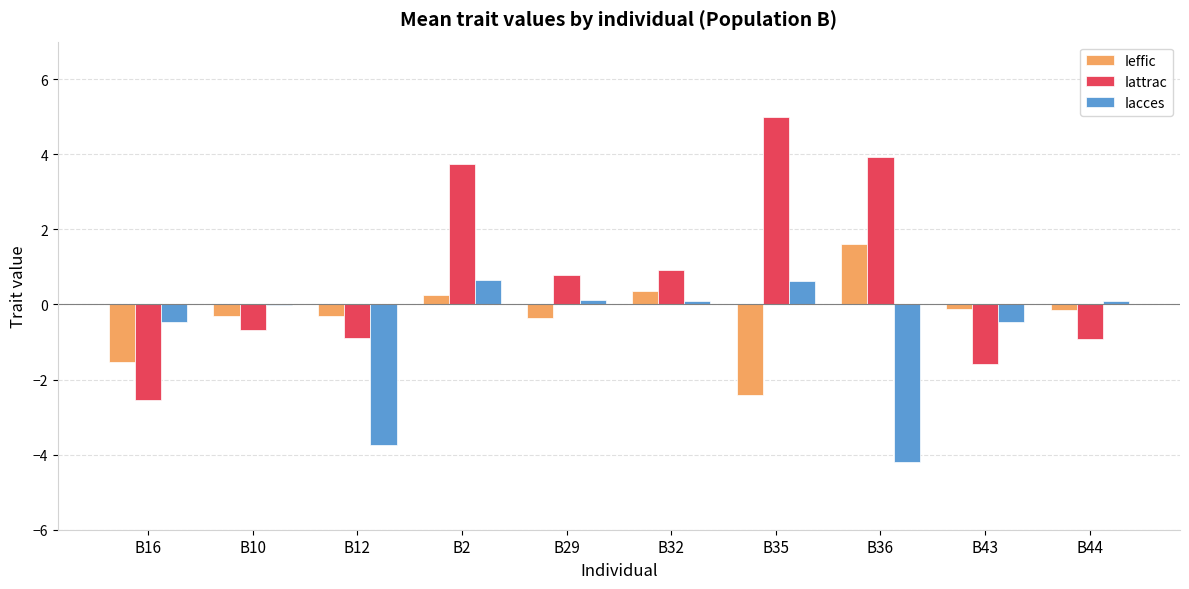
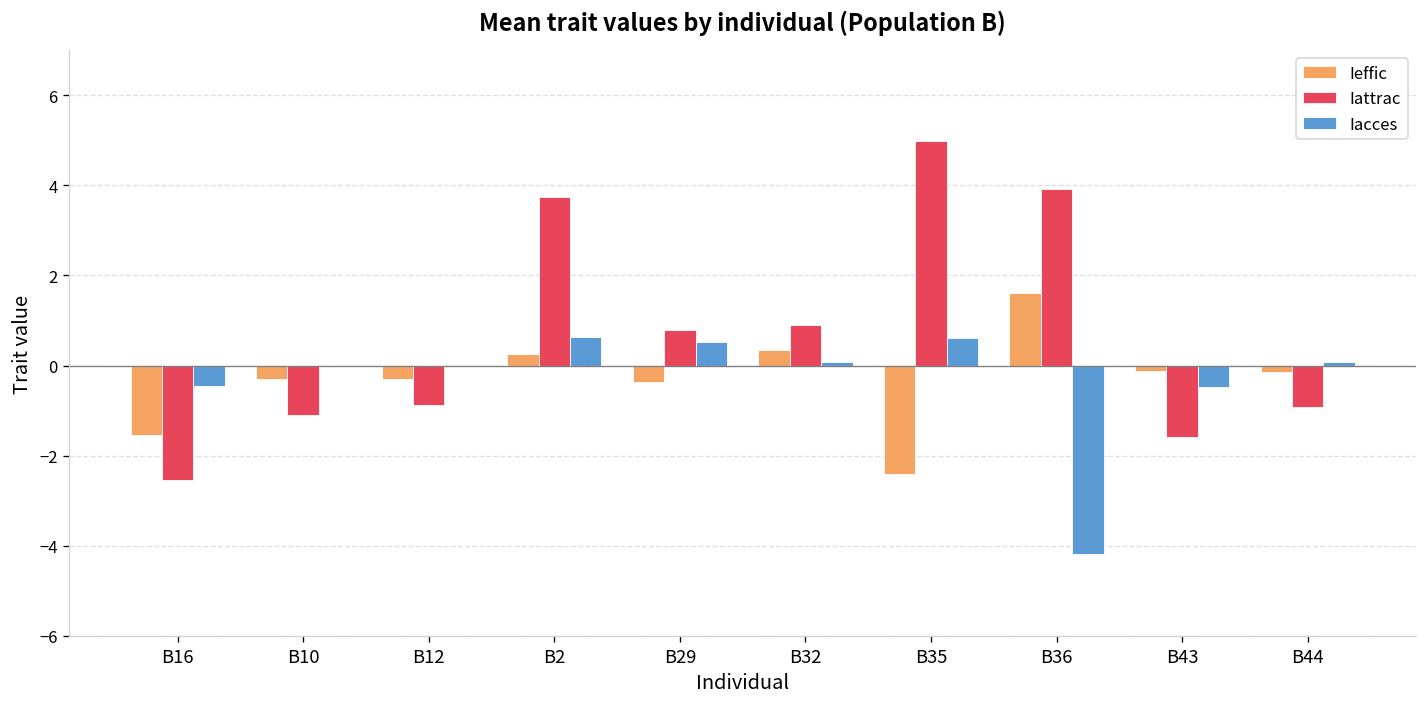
Iattrac, B10: -0.7 -> -1.1
Iacces, B12: -3.8 -> 0.0
Iacces, B29: 0.1 -> 0.5
